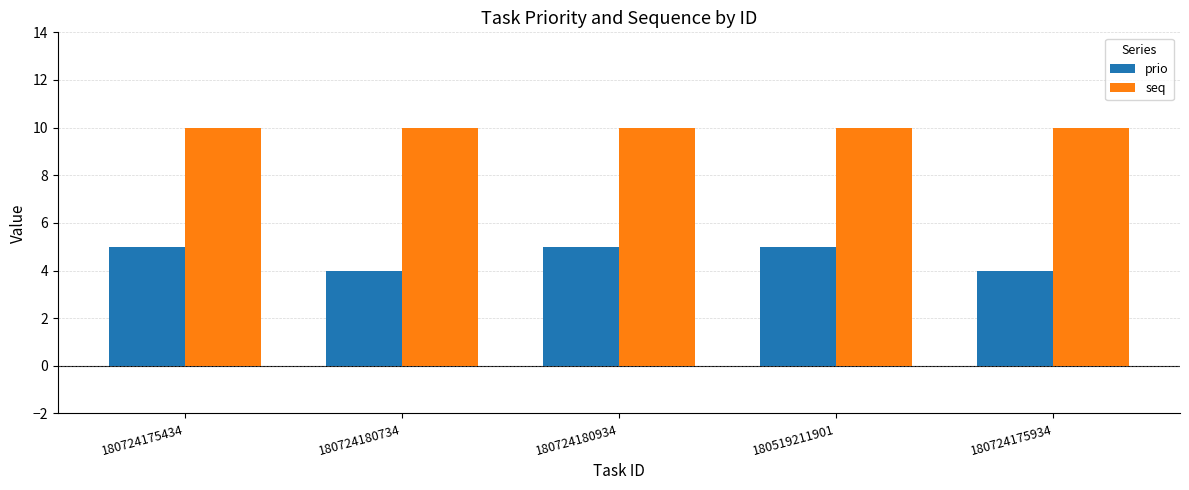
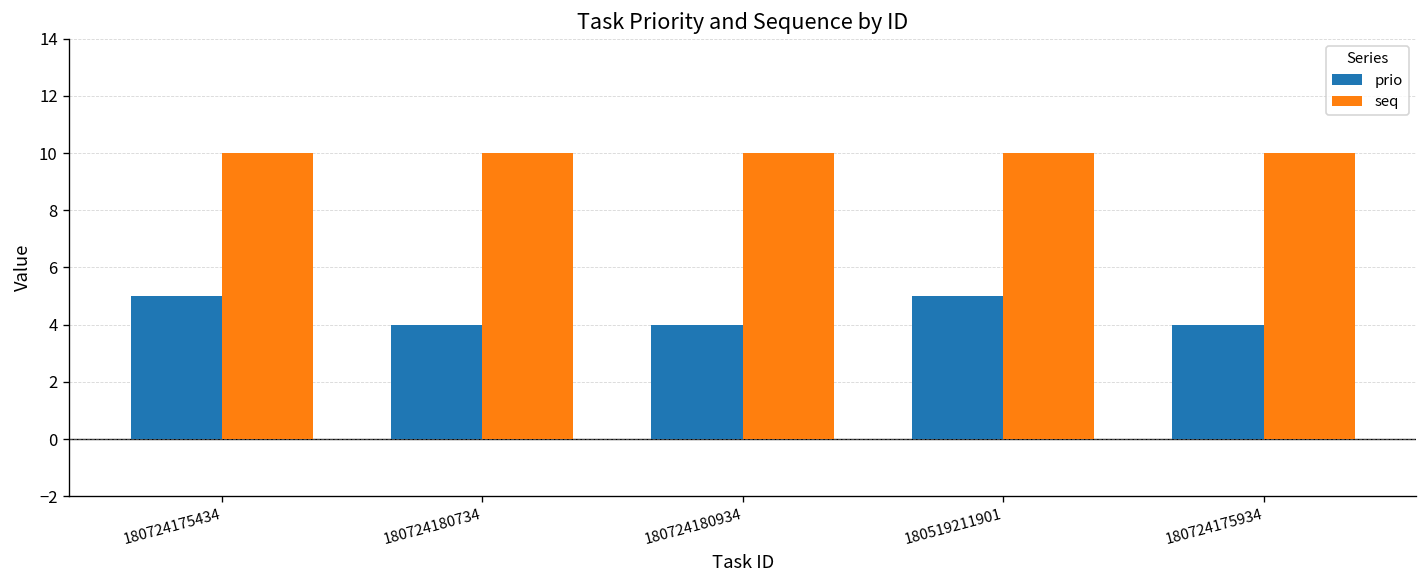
prio, 180724180934: 5 -> 4
